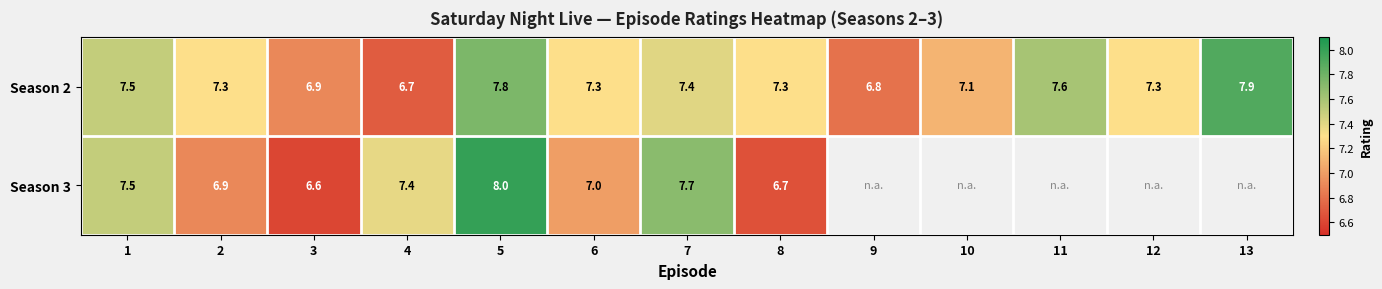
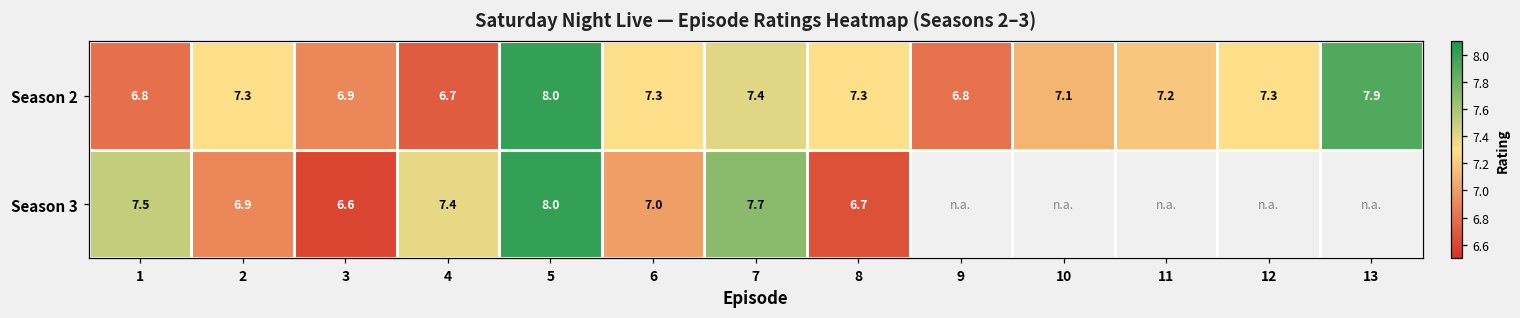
Season 2, 1: 7.5 -> 6.8
Season 2, 5: 7.8 -> 8.0
Season 2, 11: 7.6 -> 7.2
